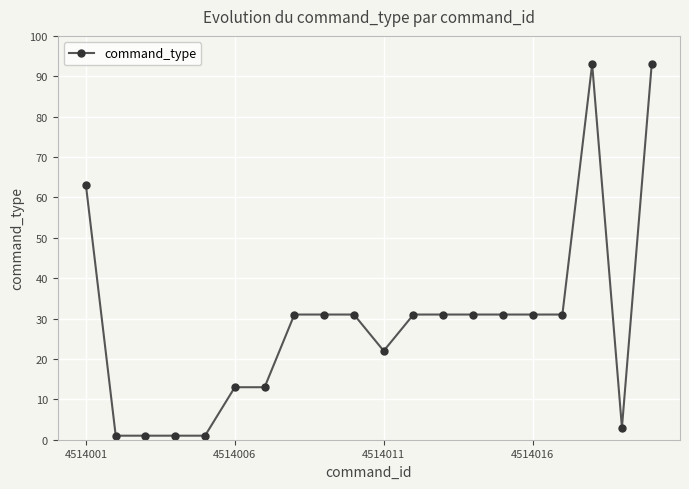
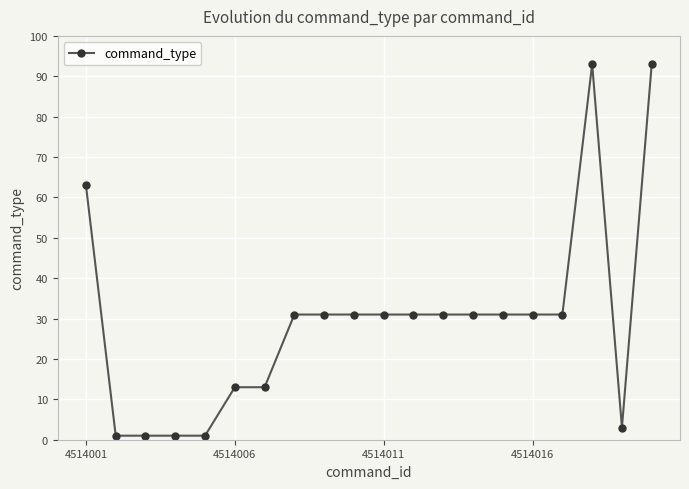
4514011: 22 -> 31
